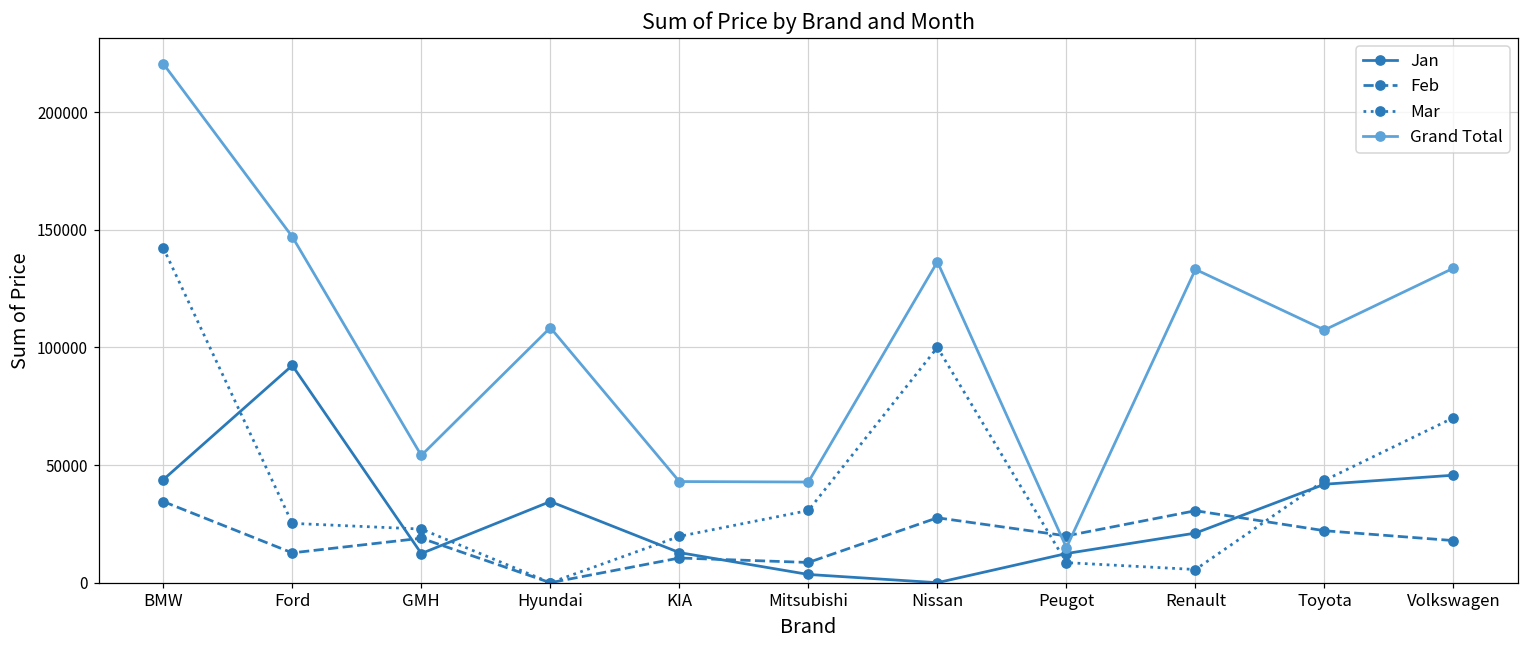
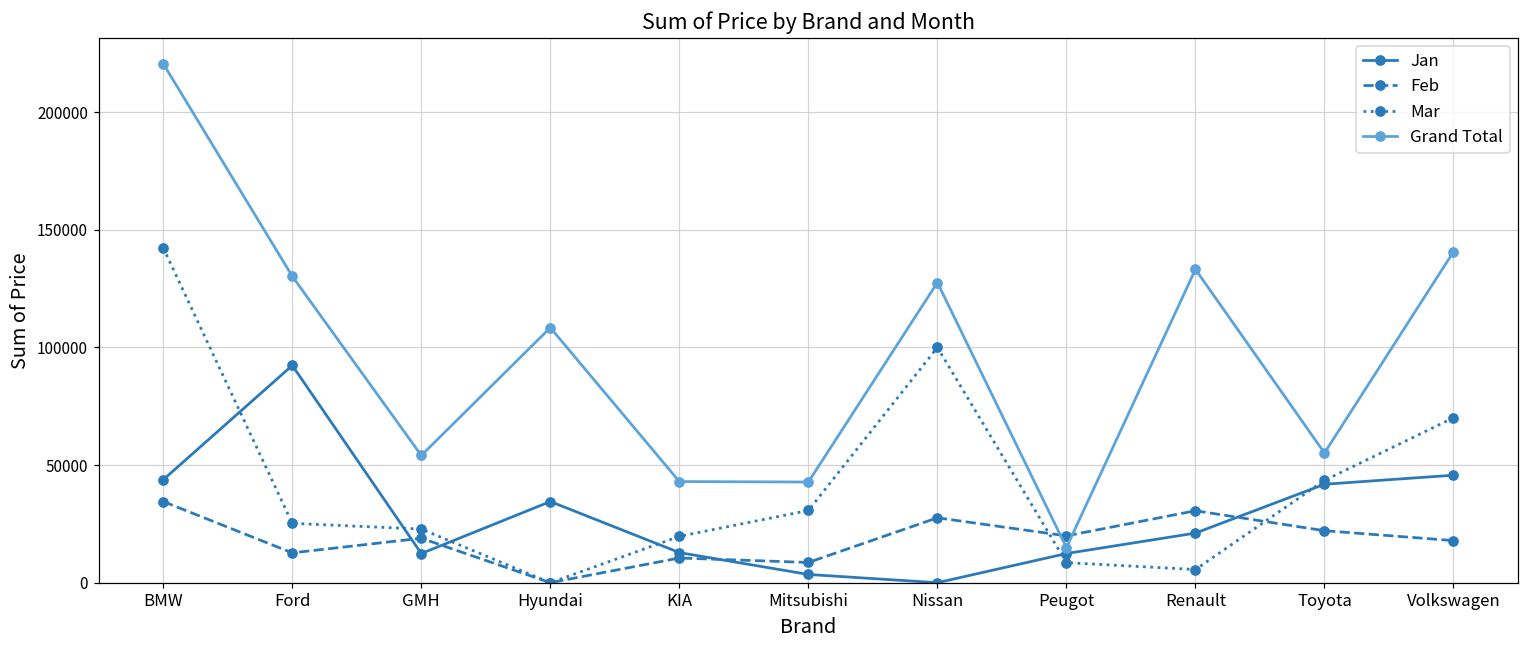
Grand Total, Ford: 147000 -> 130000
Grand Total, Nissan: 136000 -> 128000
Grand Total, Toyota: 107000 -> 55000
Grand Total, Volkswagen: 134000 -> 141000
